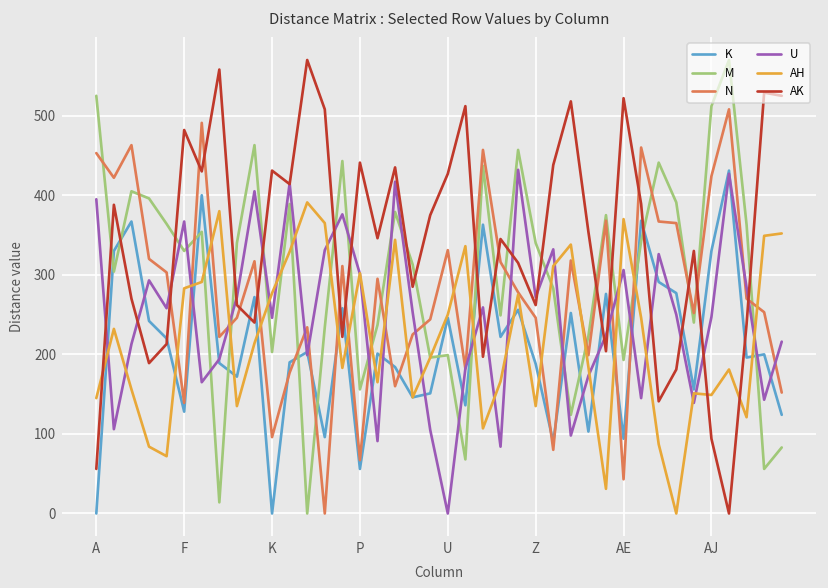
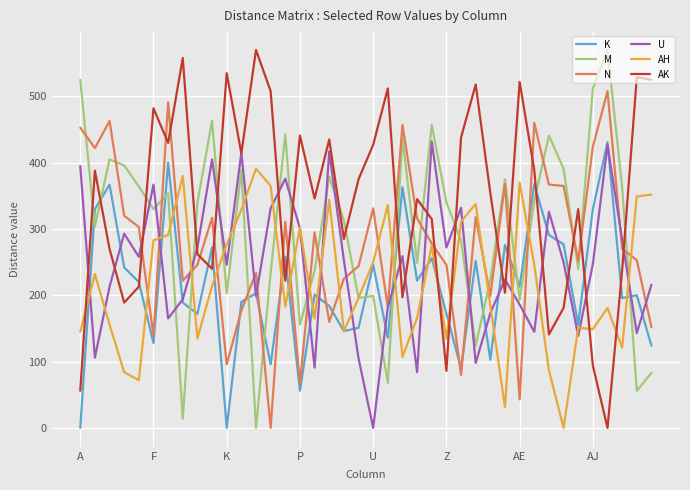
AK, K: 430 -> 540
K, Z: 190 -> 170
AK, Z: 260 -> 90
K, AE: 90 -> 210
U, AE: 310 -> 190
